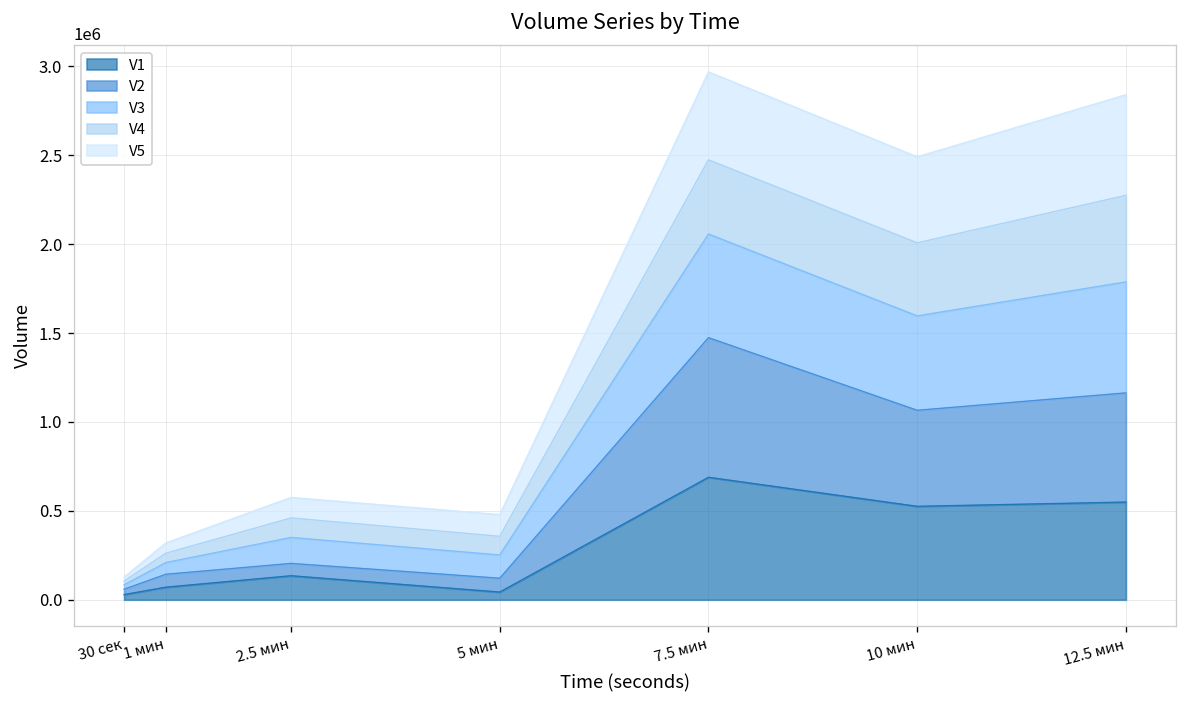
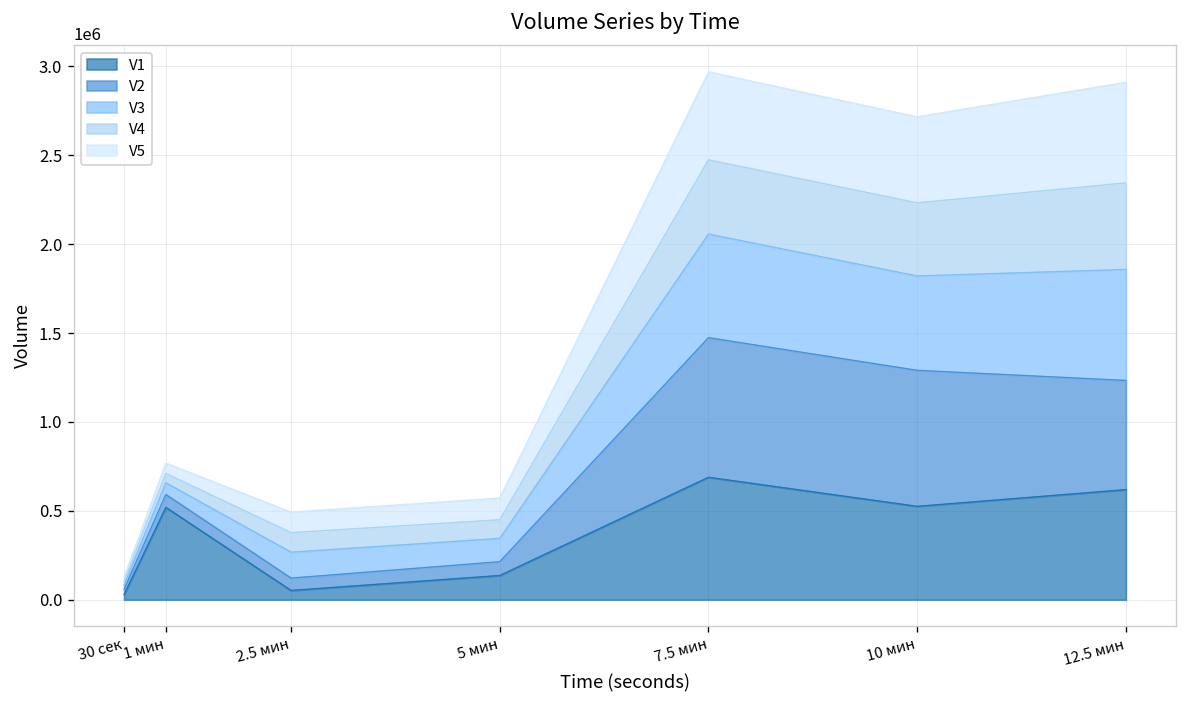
V1, 1 мин: 70000 -> 520000
V1, 2.5 мин: 140000 -> 50000
V1, 5 мин: 40000 -> 140000
V2, 10 мин: 540000 -> 760000
V1, 12.5 мин: 550000 -> 620000
